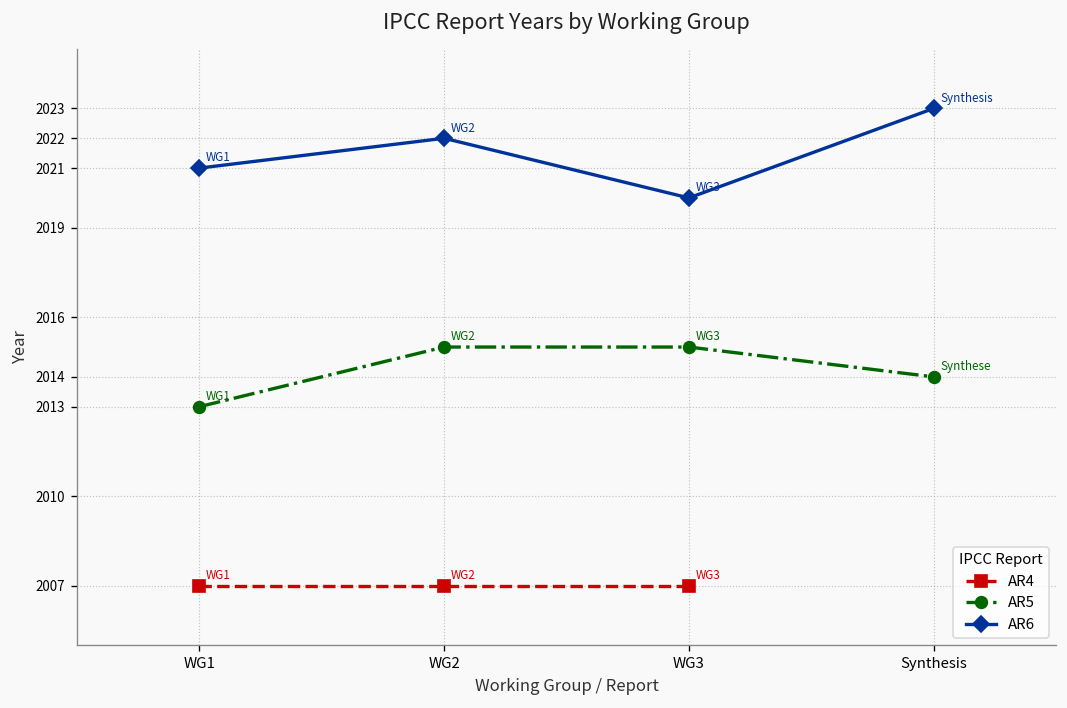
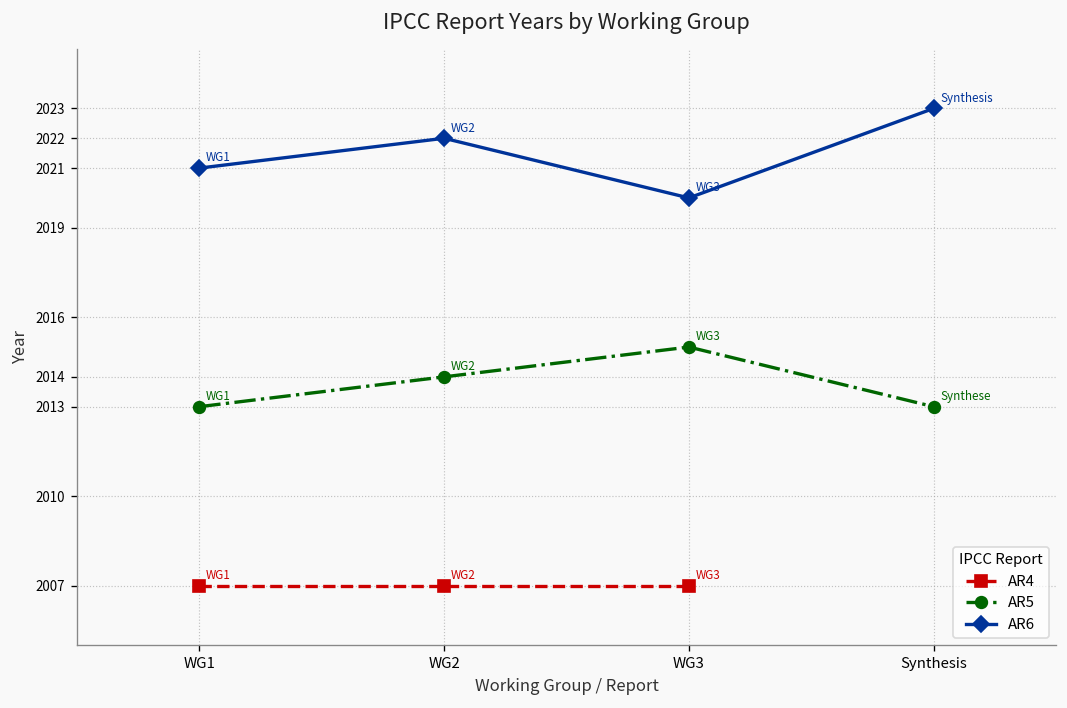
AR5, WG2: 2015 -> 2014
AR5, Synthesis: 2014 -> 2013
